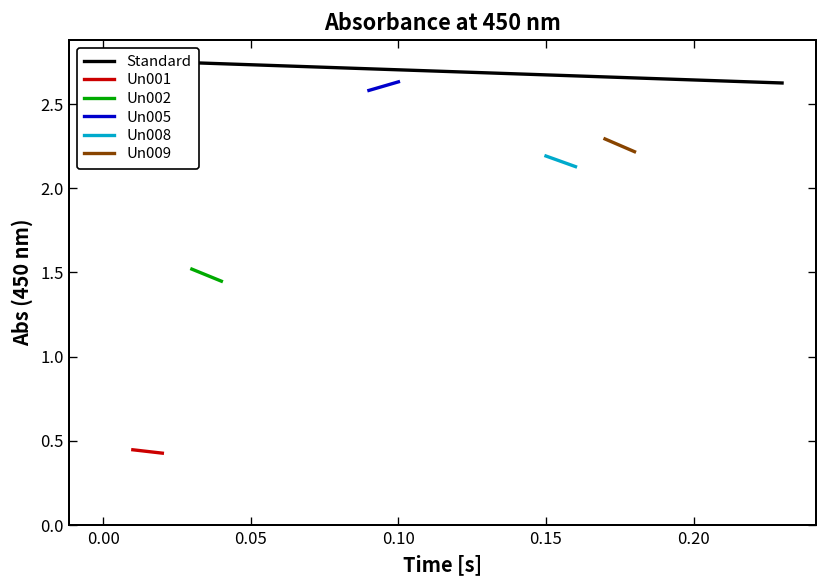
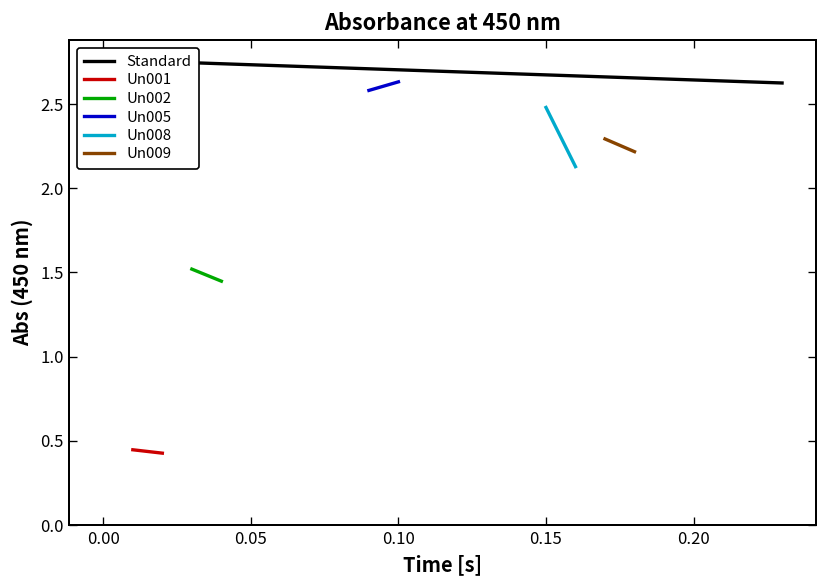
Un008, 0.15: 2.19 -> 2.48
